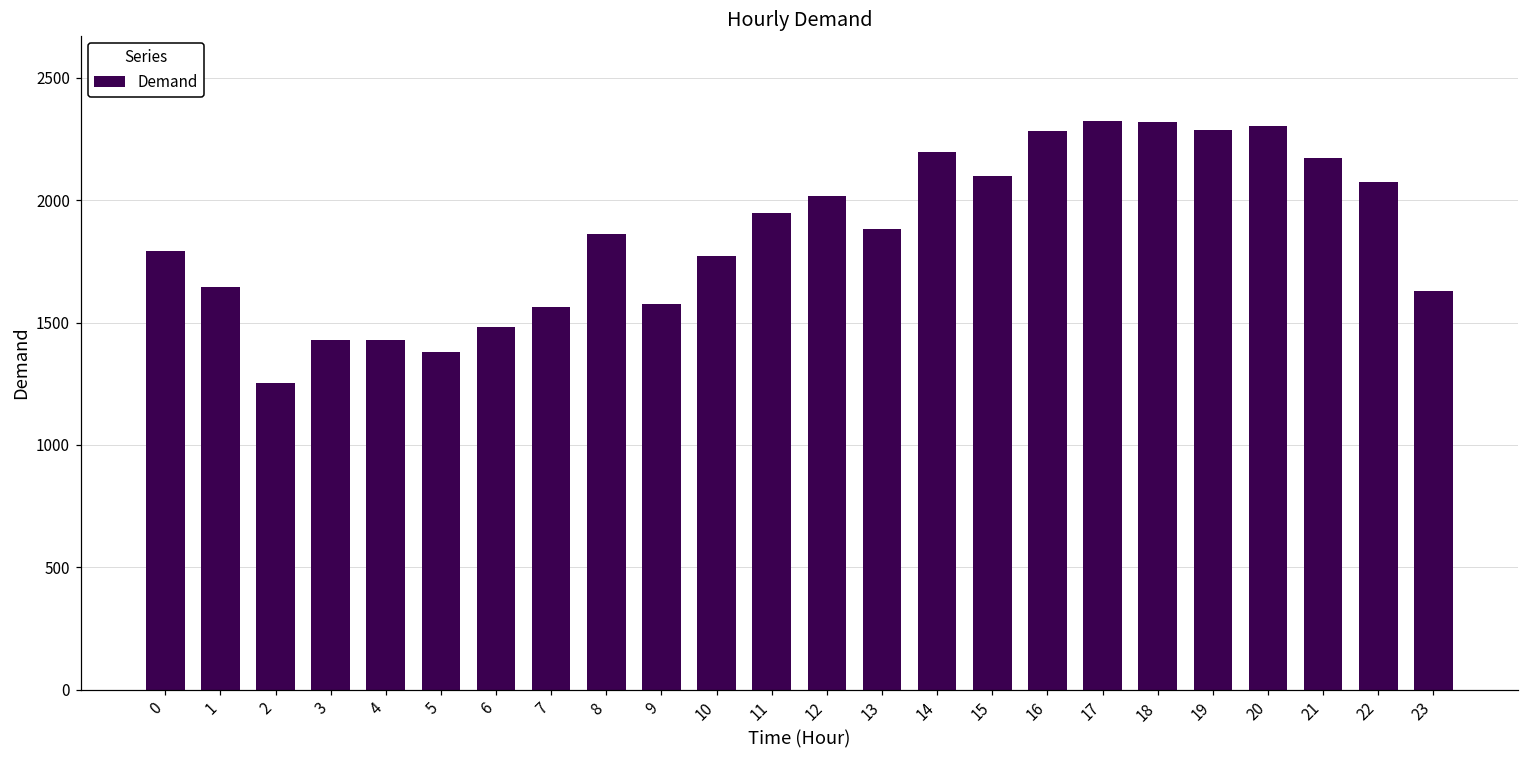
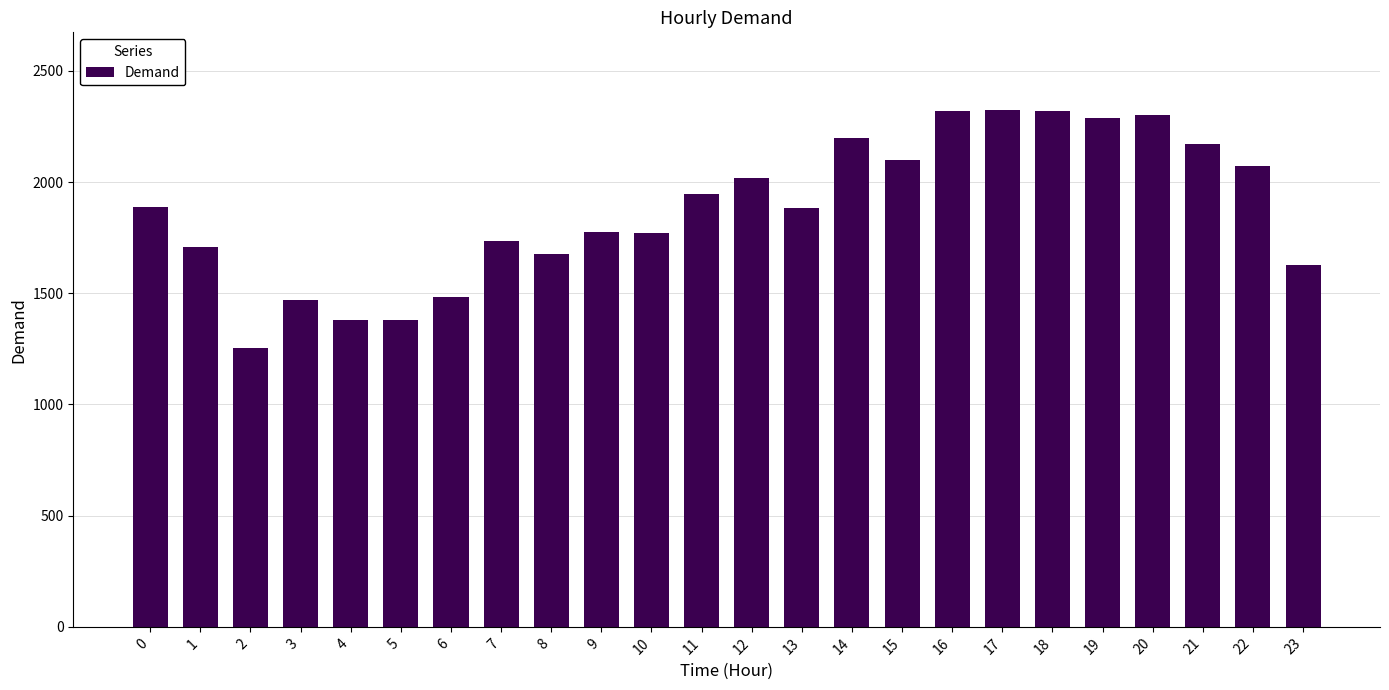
0: 1790 -> 1890
1: 1650 -> 1710
3: 1430 -> 1470
4: 1430 -> 1380
7: 1570 -> 1730
8: 1860 -> 1680
9: 1580 -> 1770
16: 2280 -> 2320
